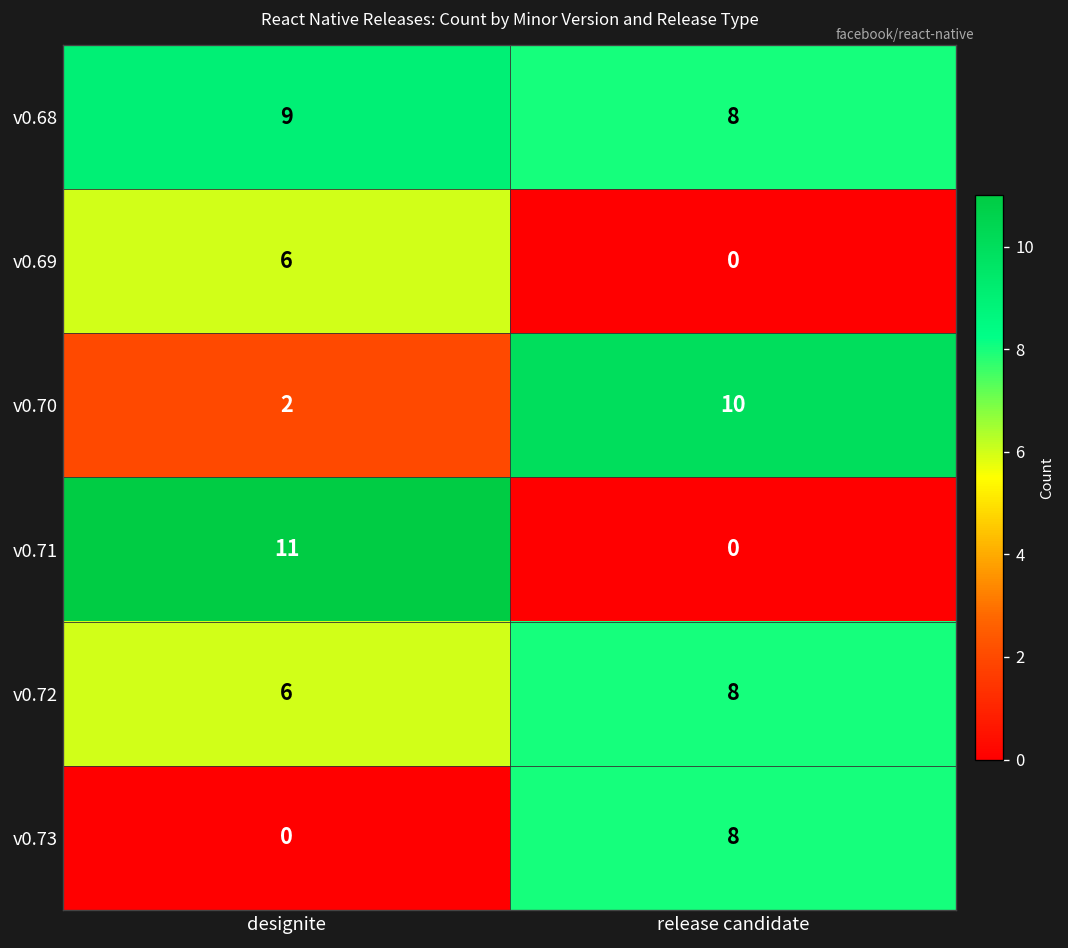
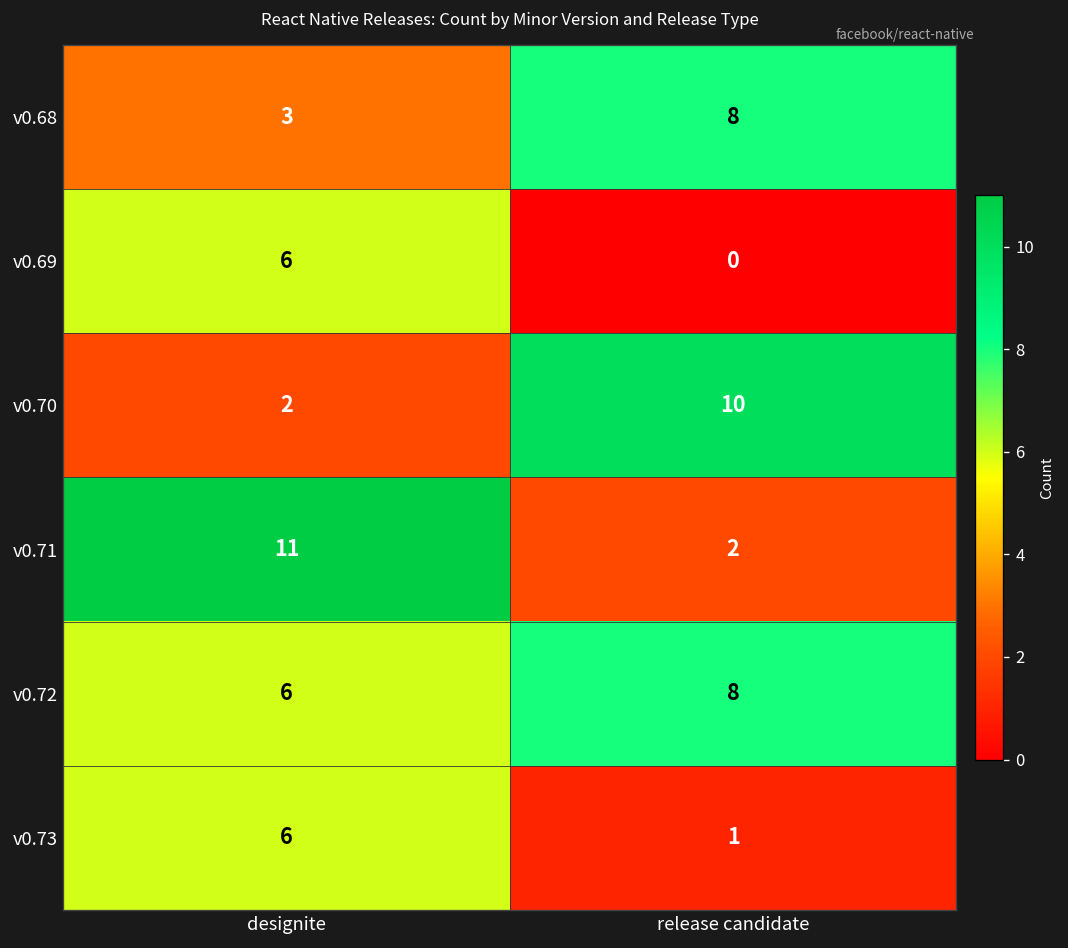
v0.68, designite: 9 -> 3
v0.71, release candidate: 0 -> 2
v0.73, designite: 0 -> 6
v0.73, release candidate: 8 -> 1
